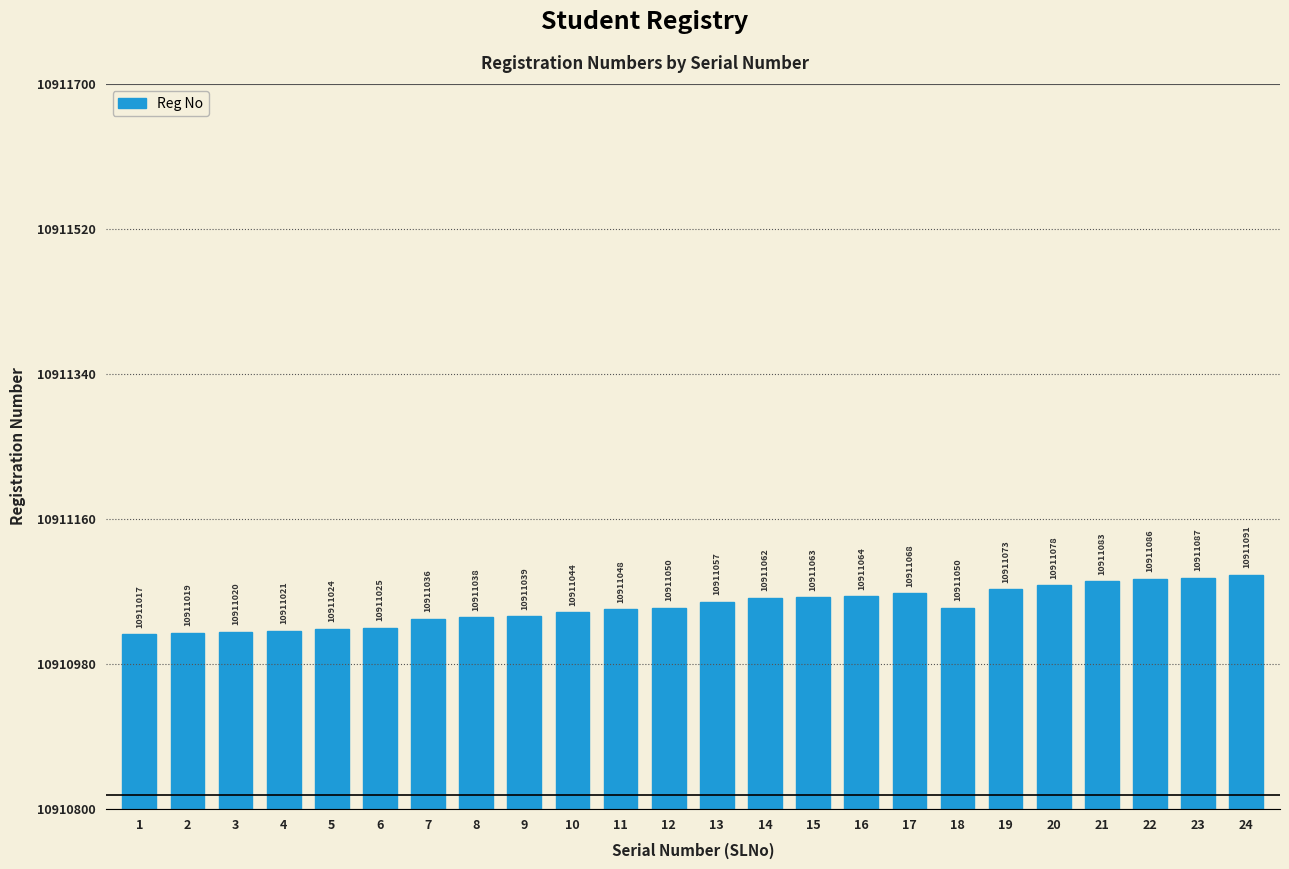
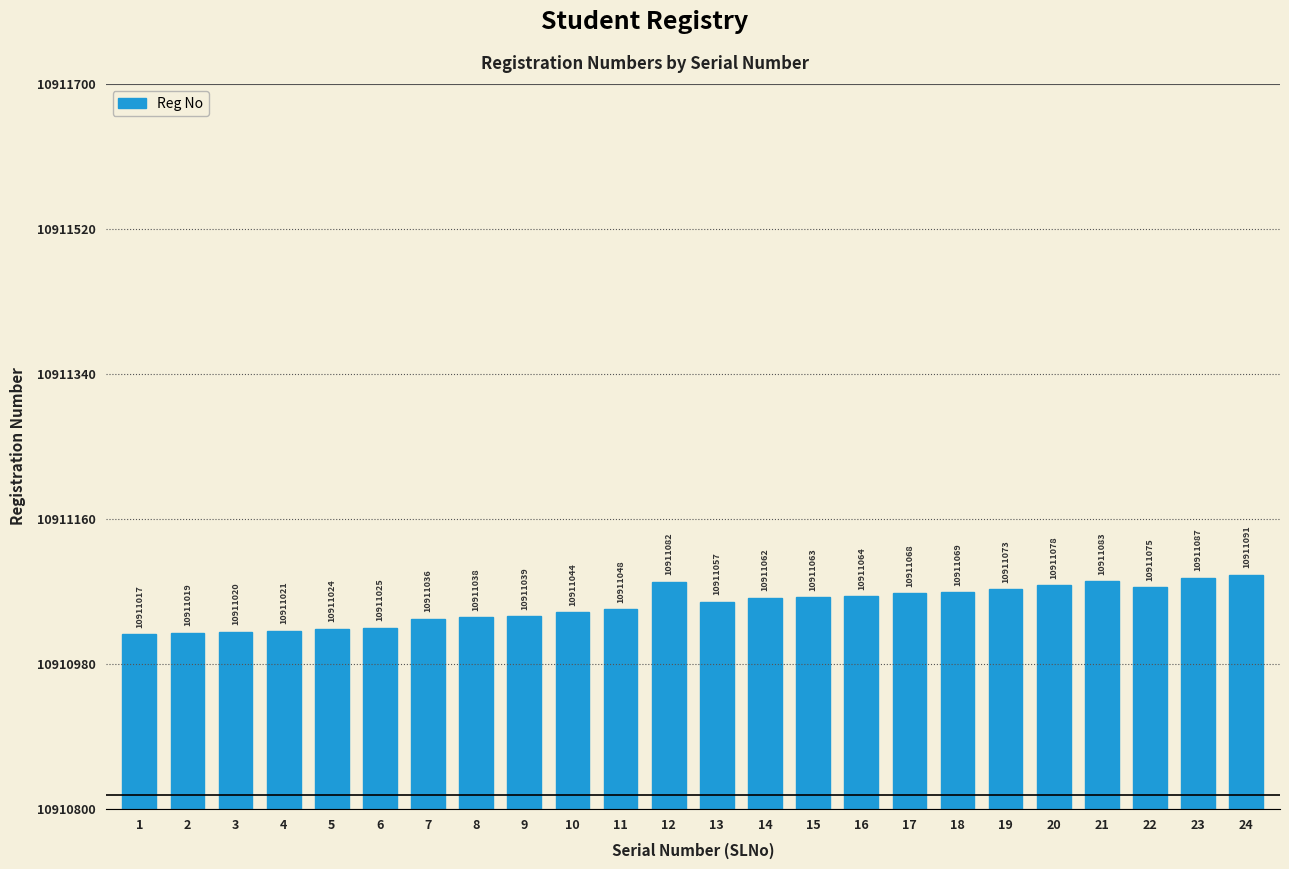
12: 10911050 -> 10911082
18: 10911050 -> 10911069
22: 10911086 -> 10911075
